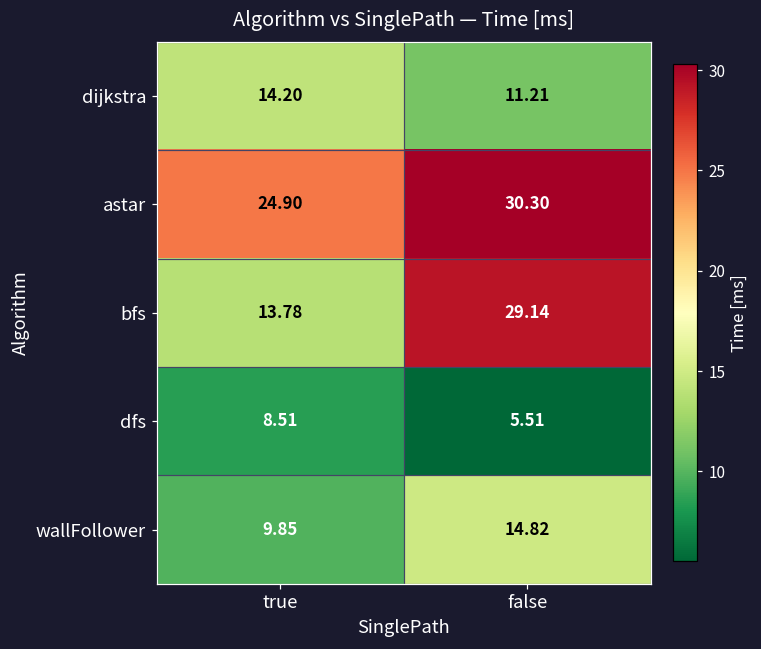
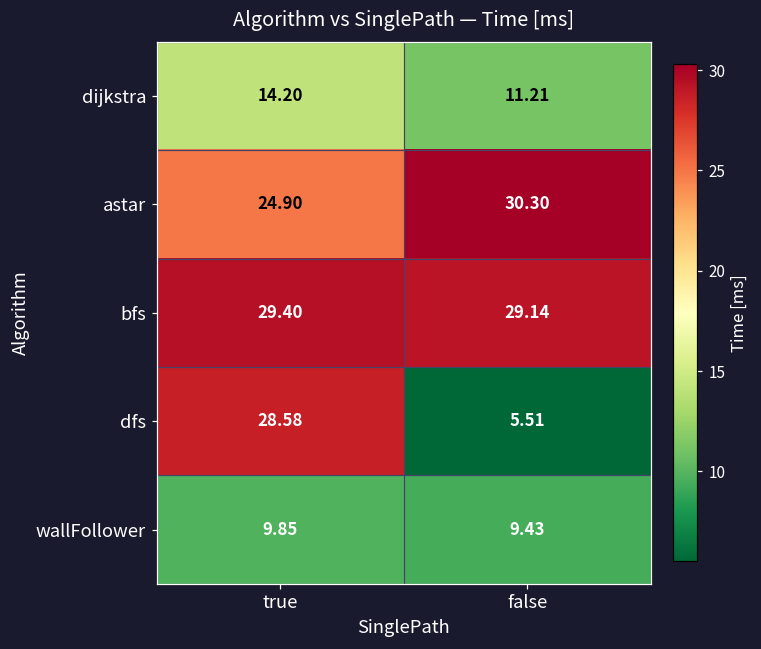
bfs, true: 13.78 -> 29.40
dfs, true: 8.51 -> 28.58
wallFollower, false: 14.82 -> 9.43
